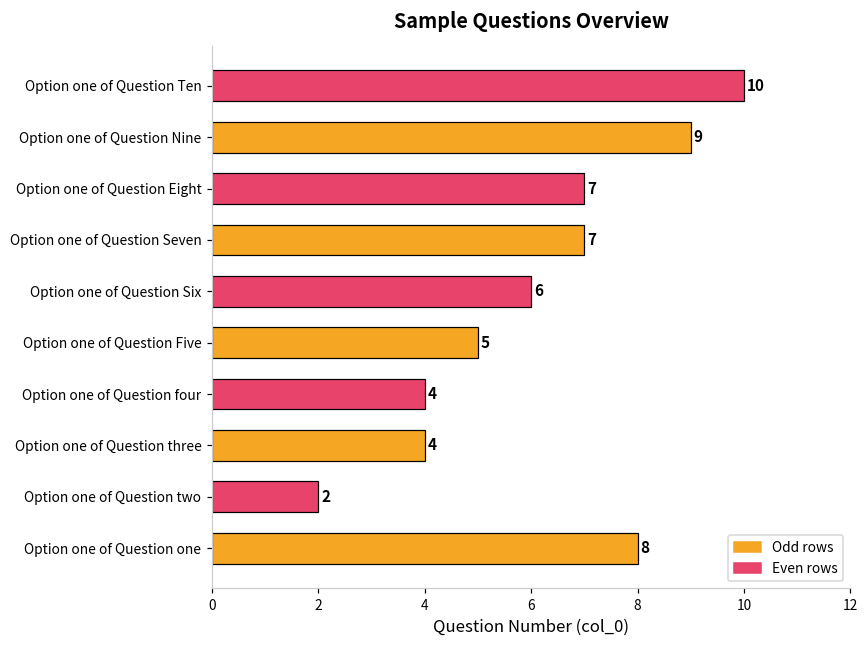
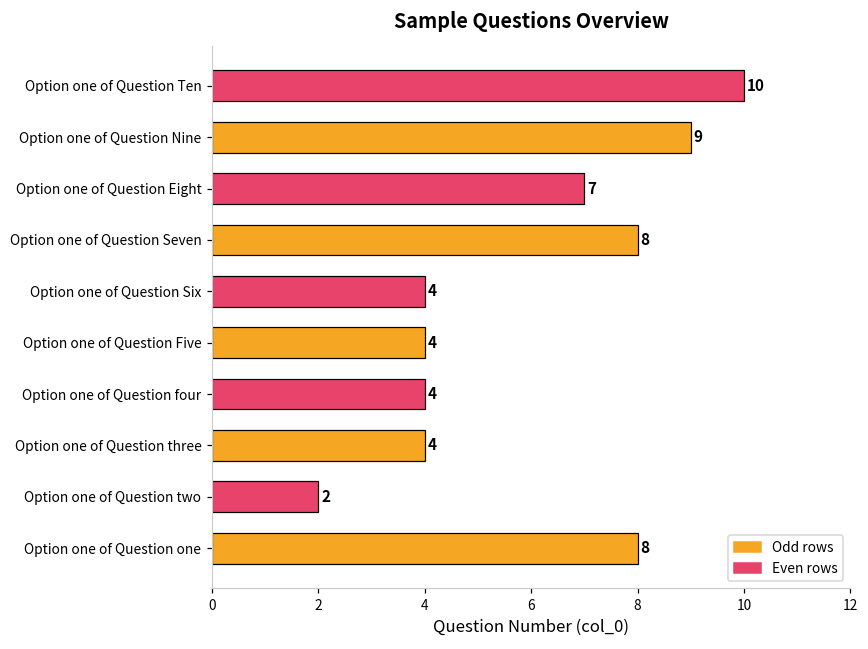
Option one of Question Seven: 7 -> 8
Option one of Question Six: 6 -> 4
Option one of Question Five: 5 -> 4
